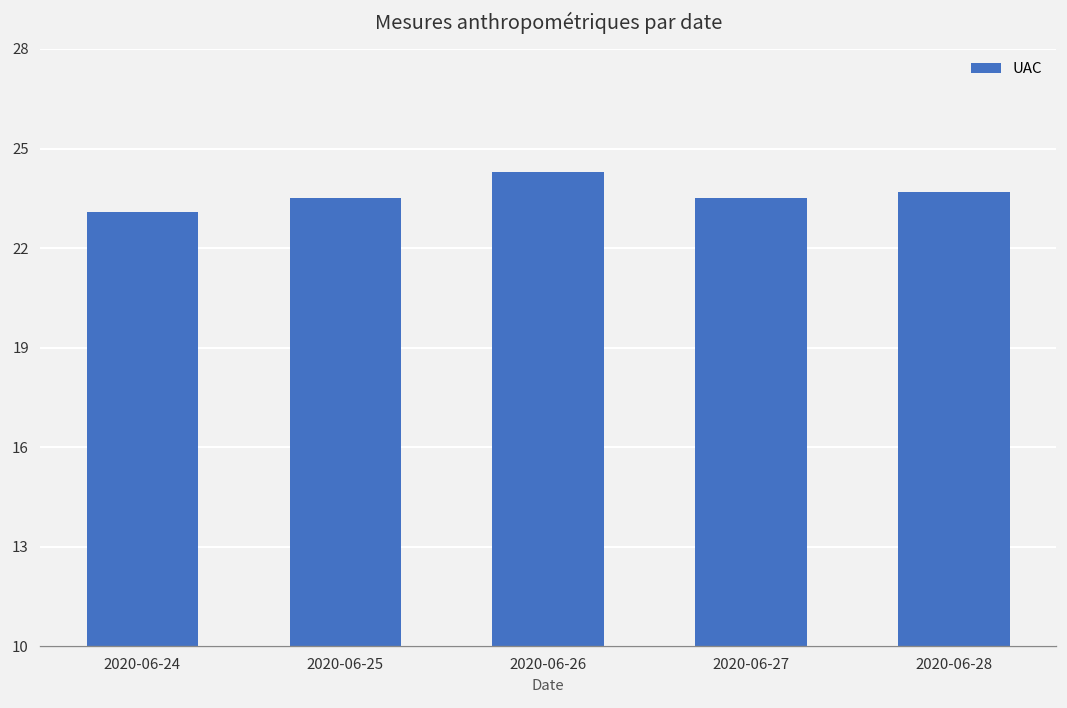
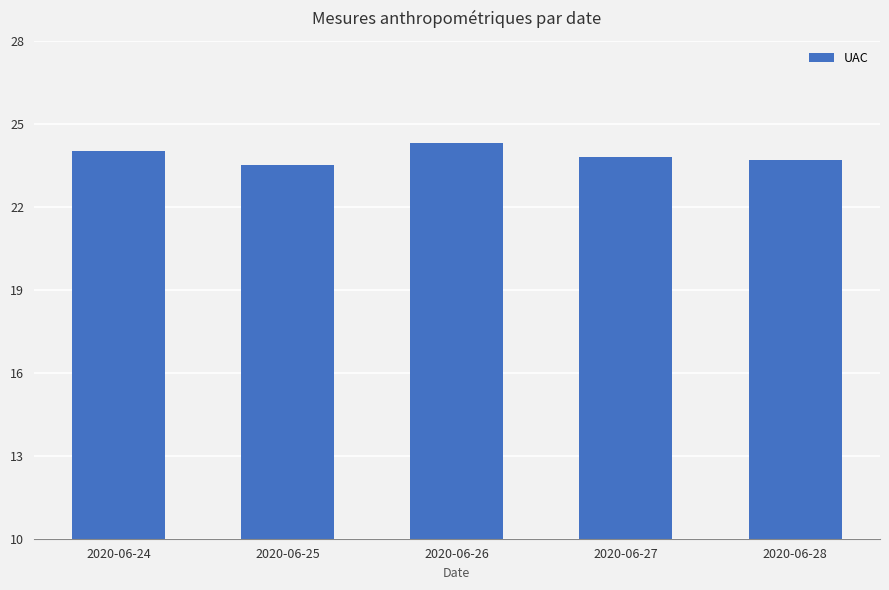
2020-06-24: 23.1 -> 24.0
2020-06-27: 23.5 -> 23.8
